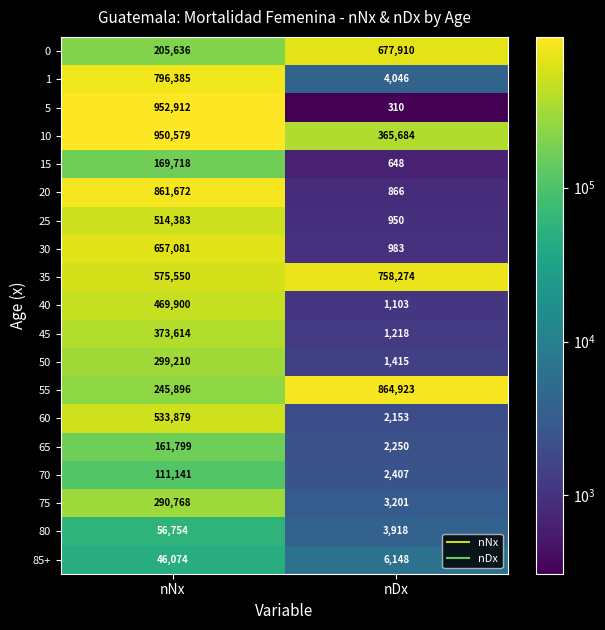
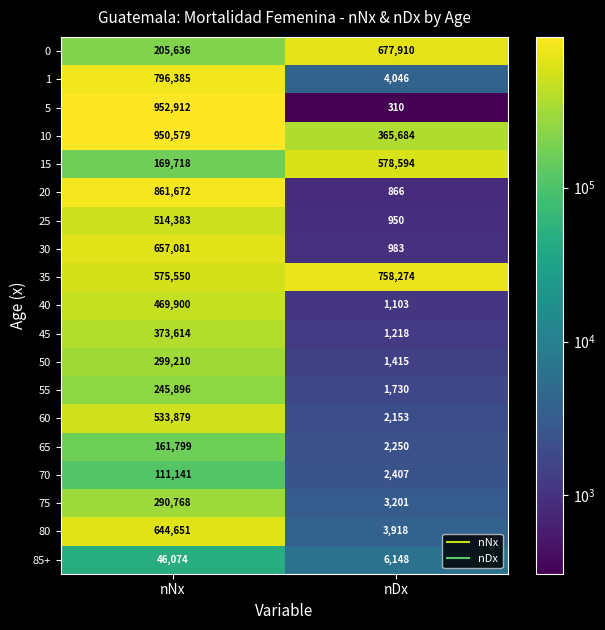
15, nDx: 648 -> 578,594
55, nDx: 864,923 -> 1,730
80, nNx: 56,754 -> 644,651
